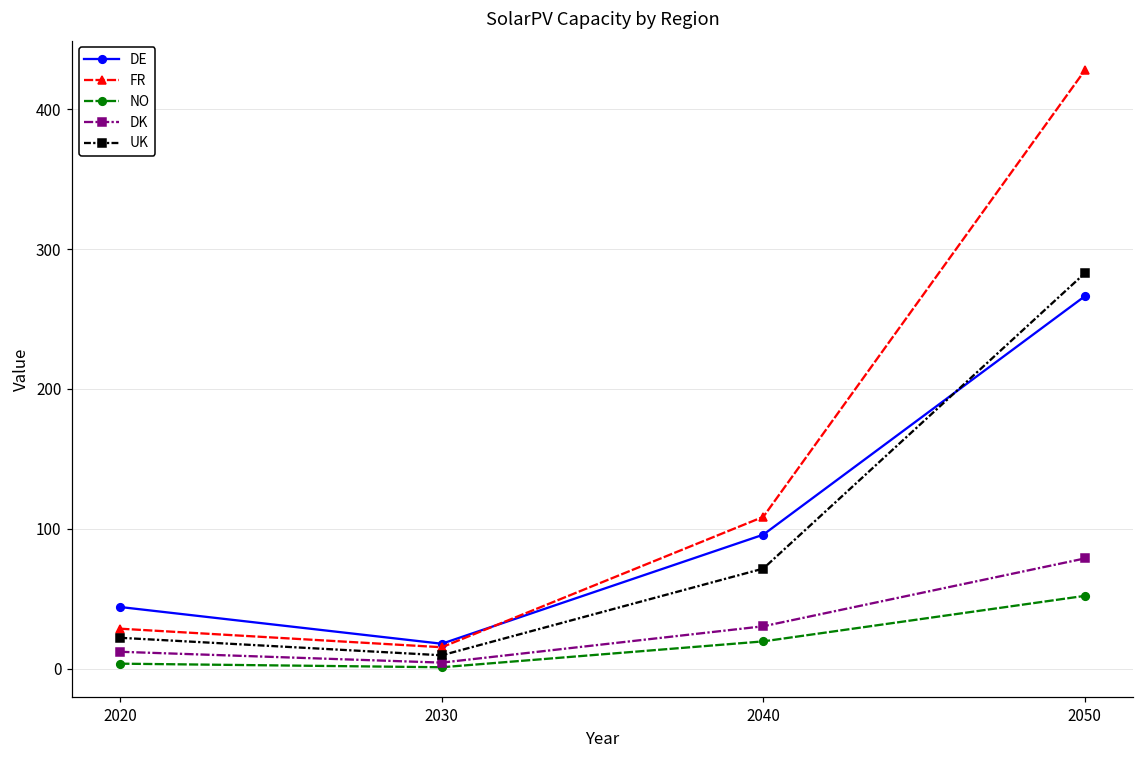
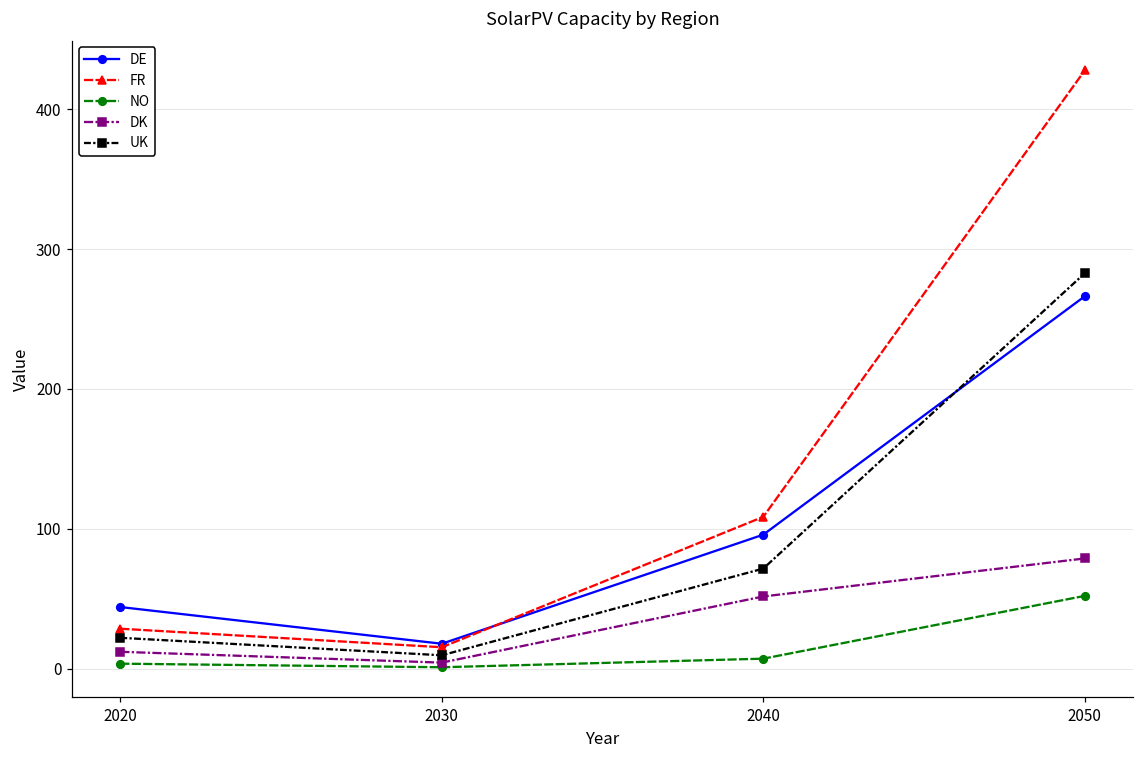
NO, 2040: 19 -> 7
DK, 2040: 30 -> 52
